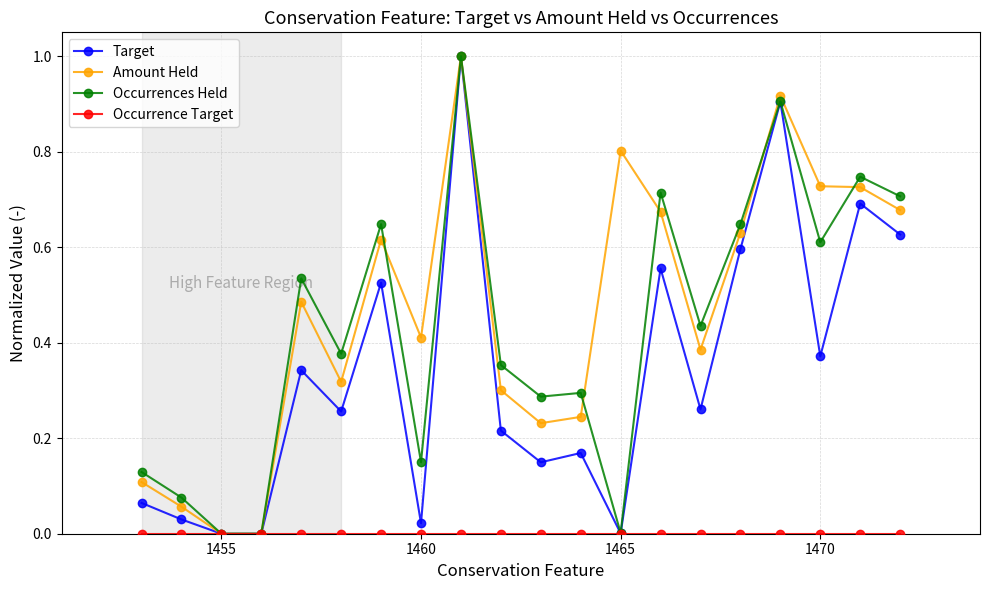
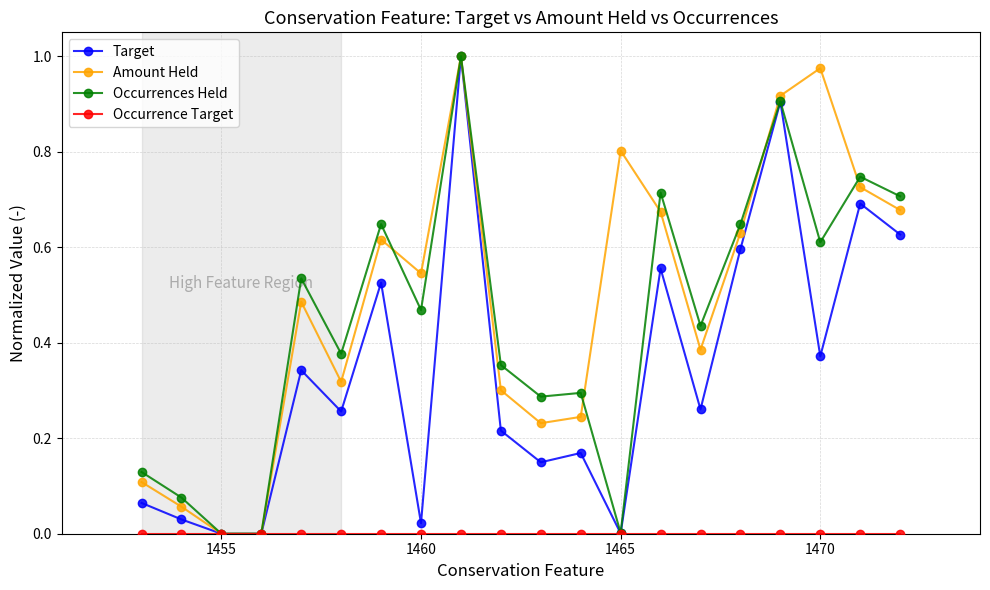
Amount Held, 1460: 0.41 -> 0.55
Occurrences Held, 1460: 0.15 -> 0.47
Amount Held, 1470: 0.73 -> 0.97
